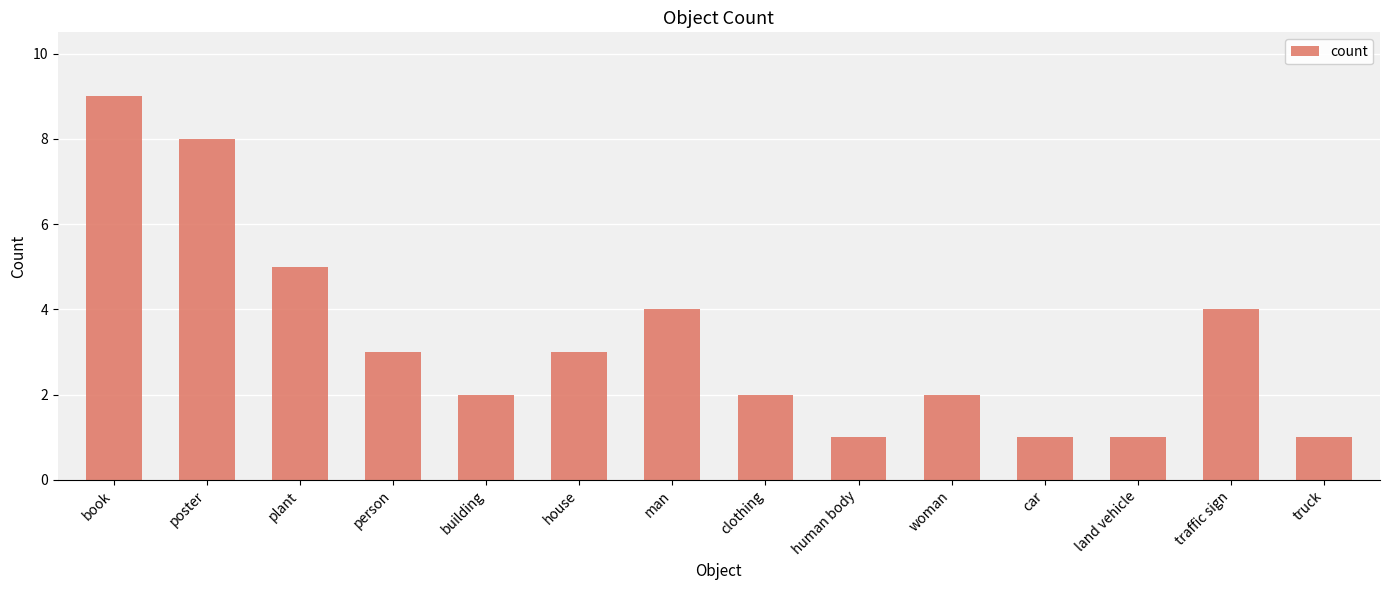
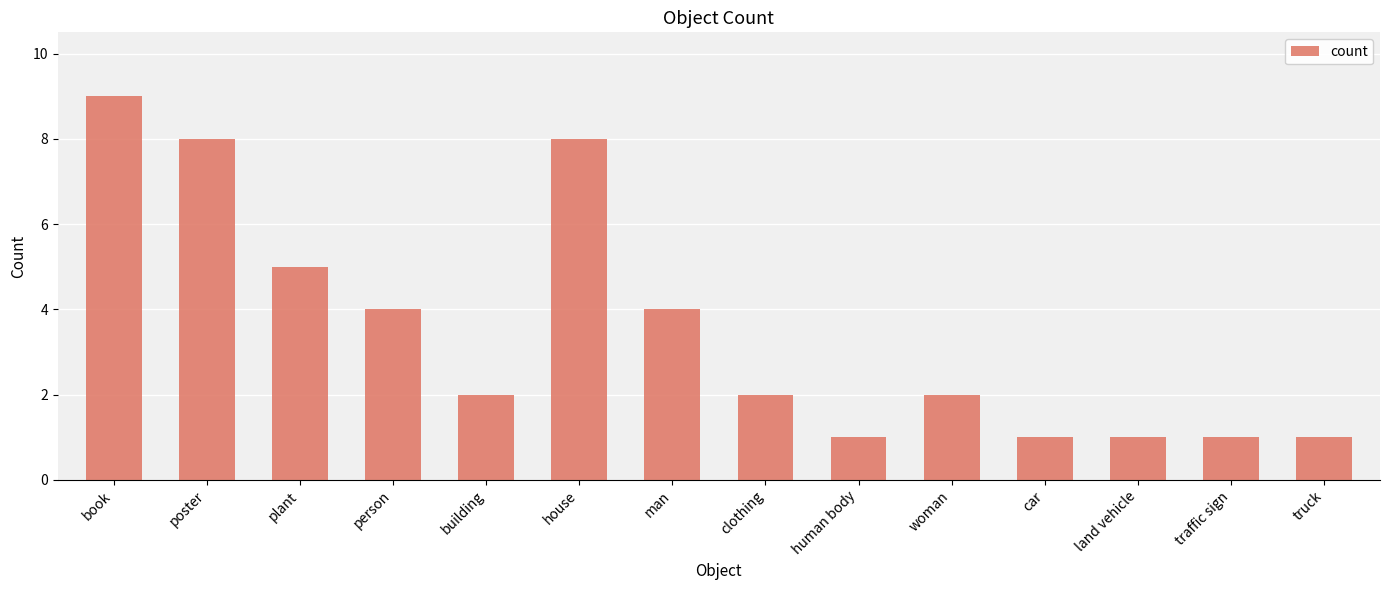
person: 3 -> 4
house: 3 -> 8
traffic sign: 4 -> 1
